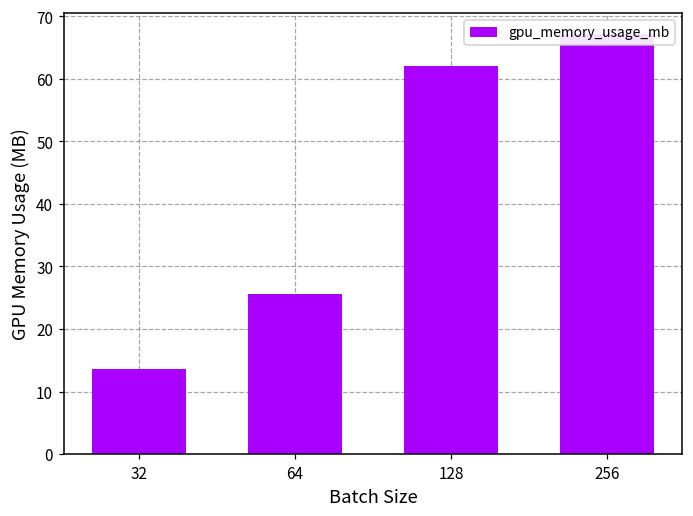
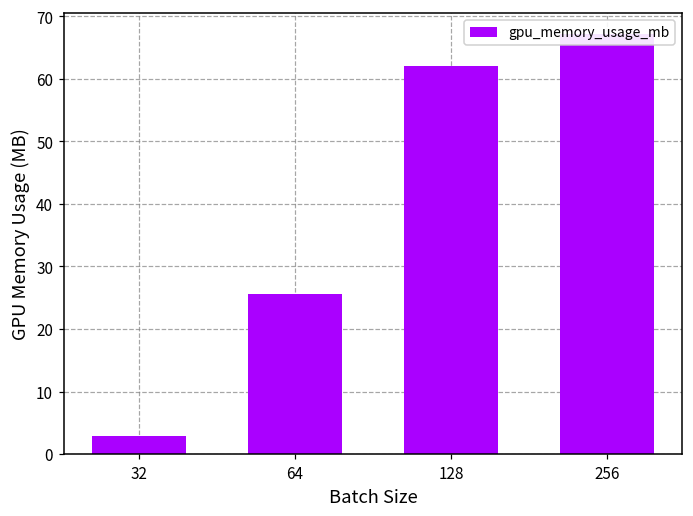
32: 14 -> 3
